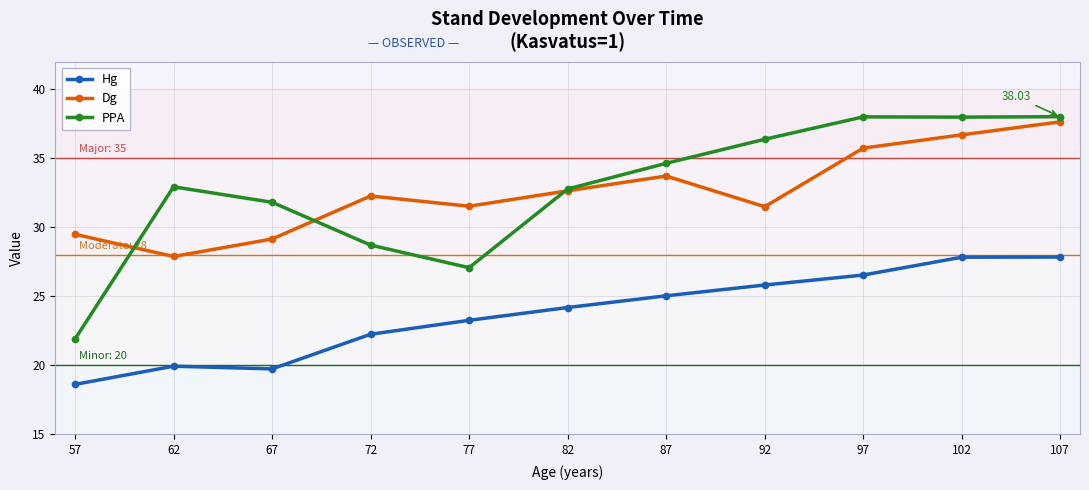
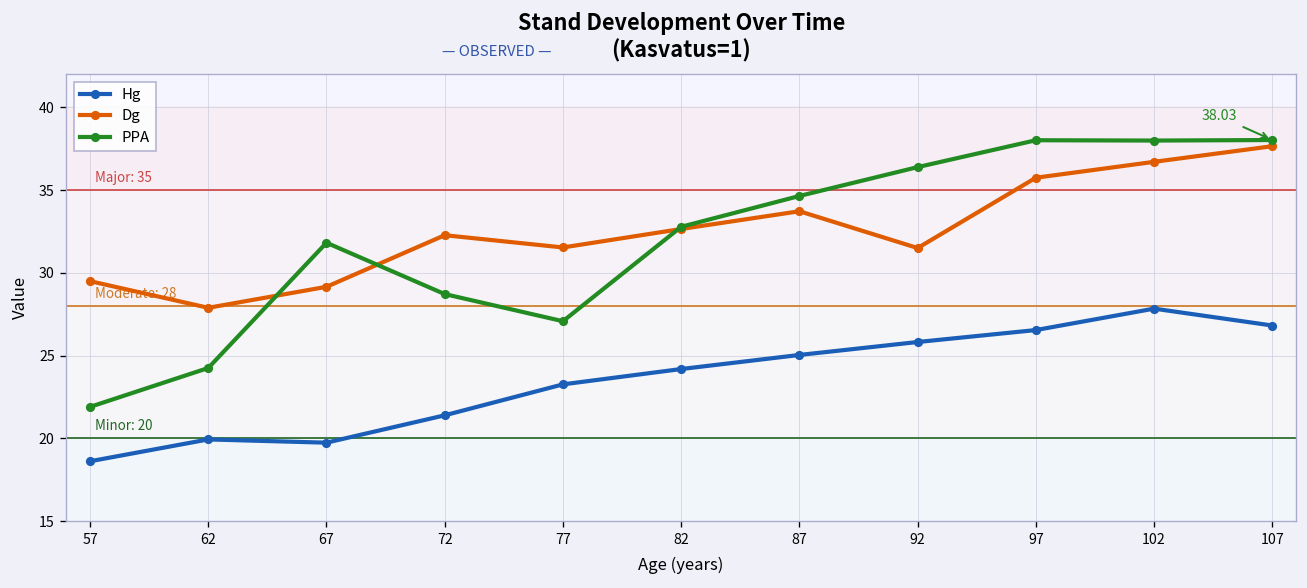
PPA, 62: 32.9 -> 24.2
Hg, 72: 22.2 -> 21.4
Hg, 107: 27.8 -> 26.8
